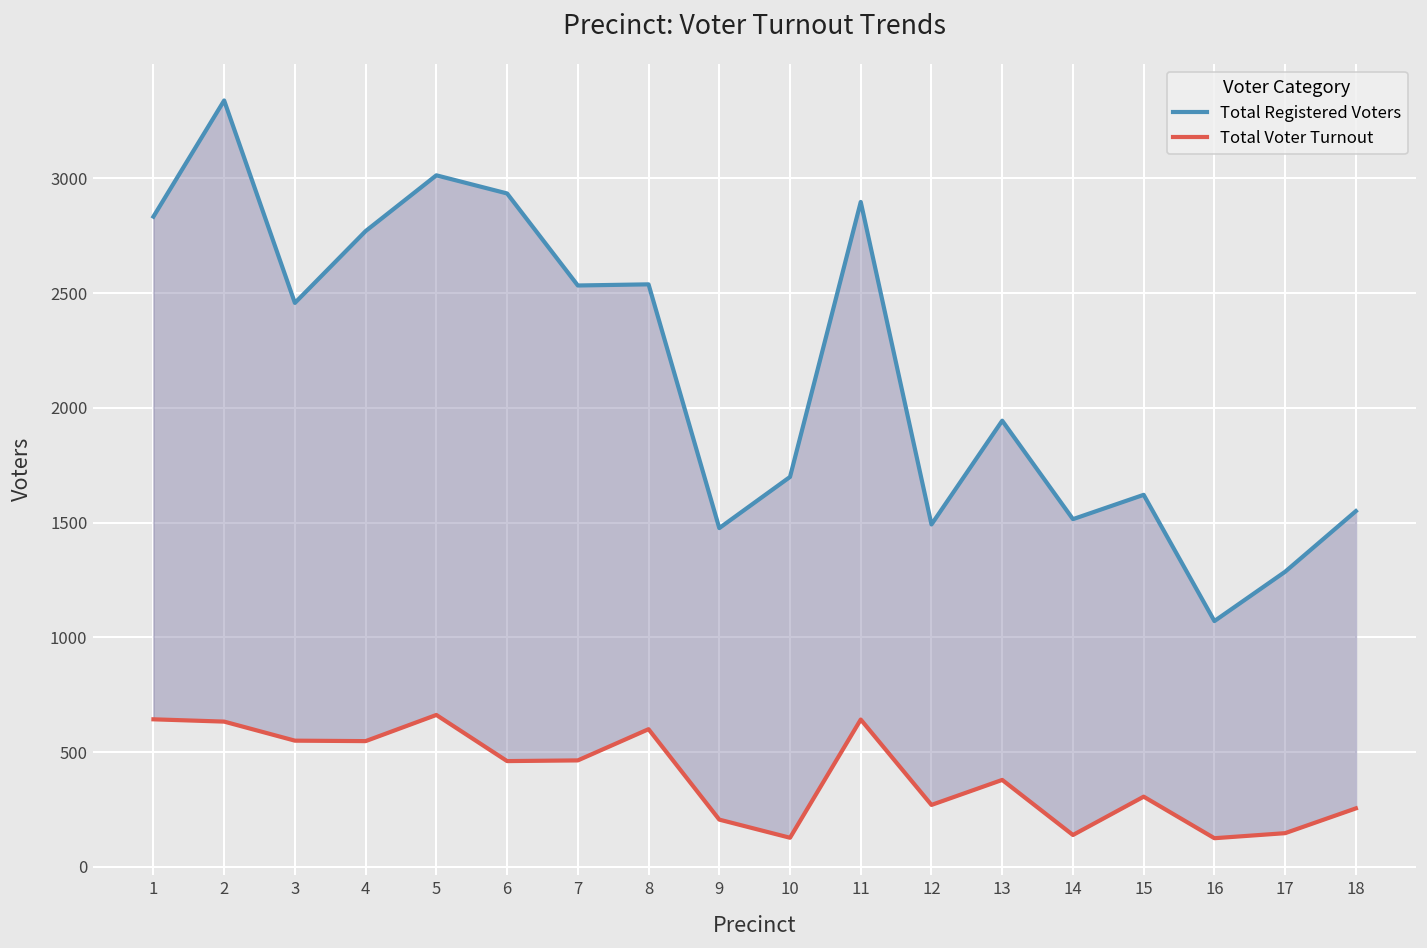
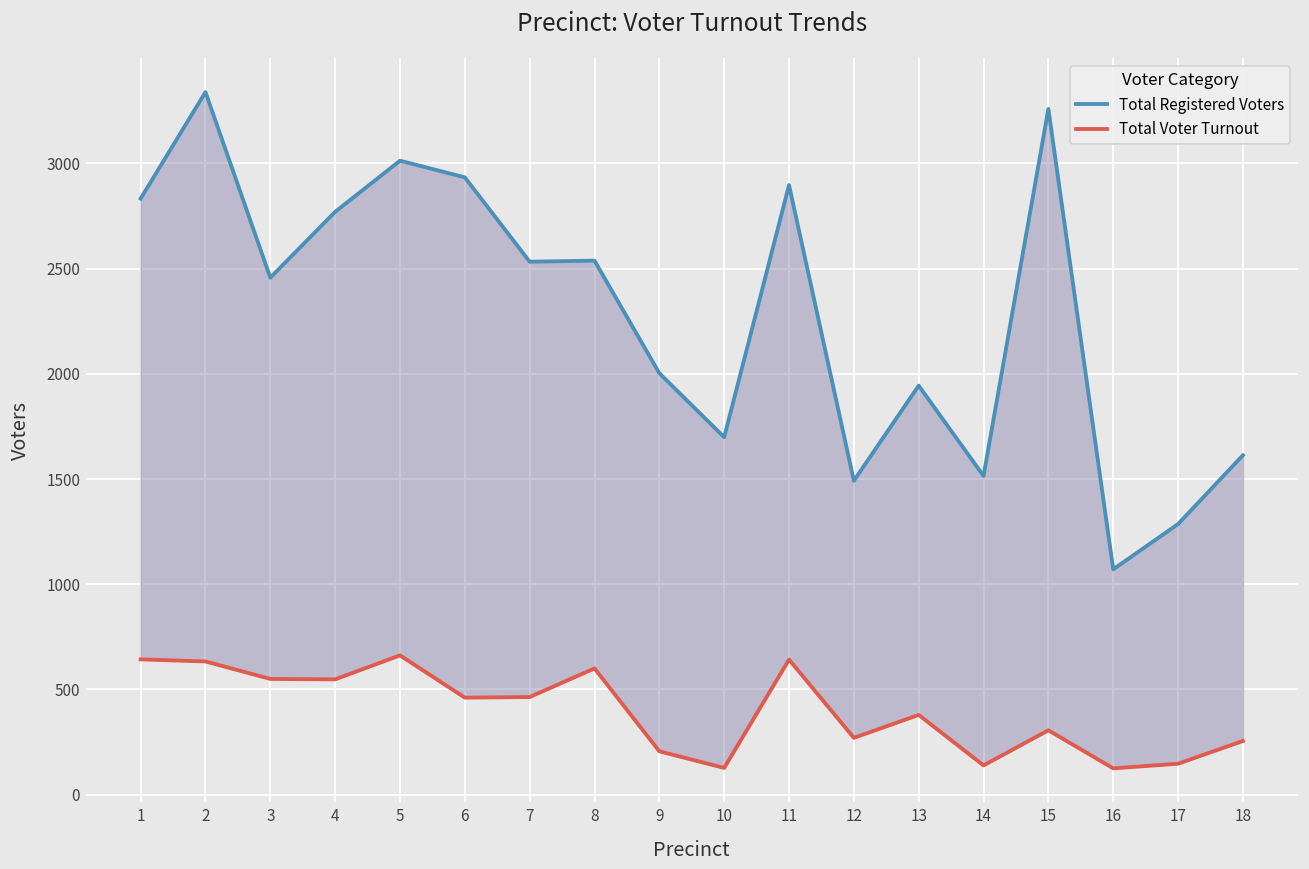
Total Registered Voters, 9: 1480 -> 2000
Total Registered Voters, 15: 1620 -> 3260
Total Registered Voters, 18: 1550 -> 1610
